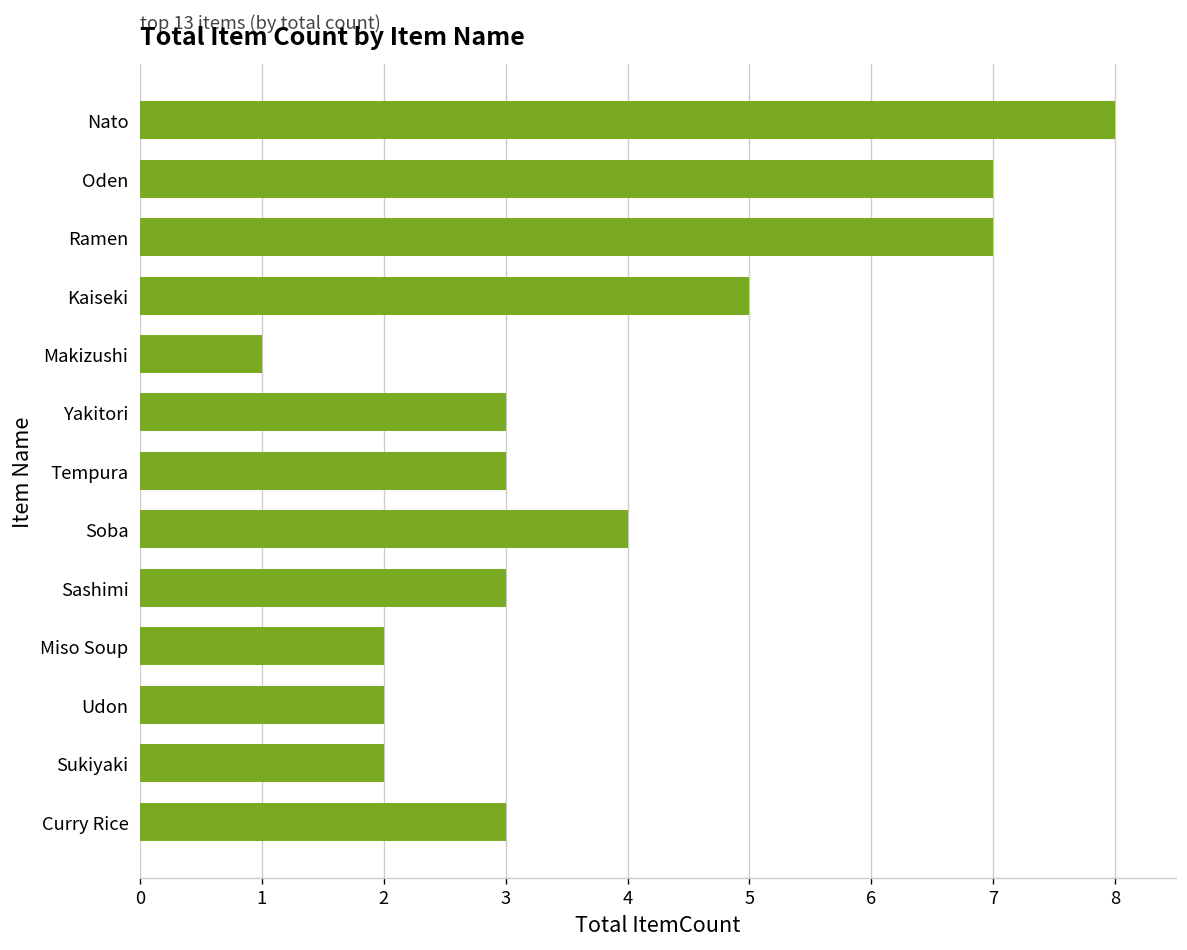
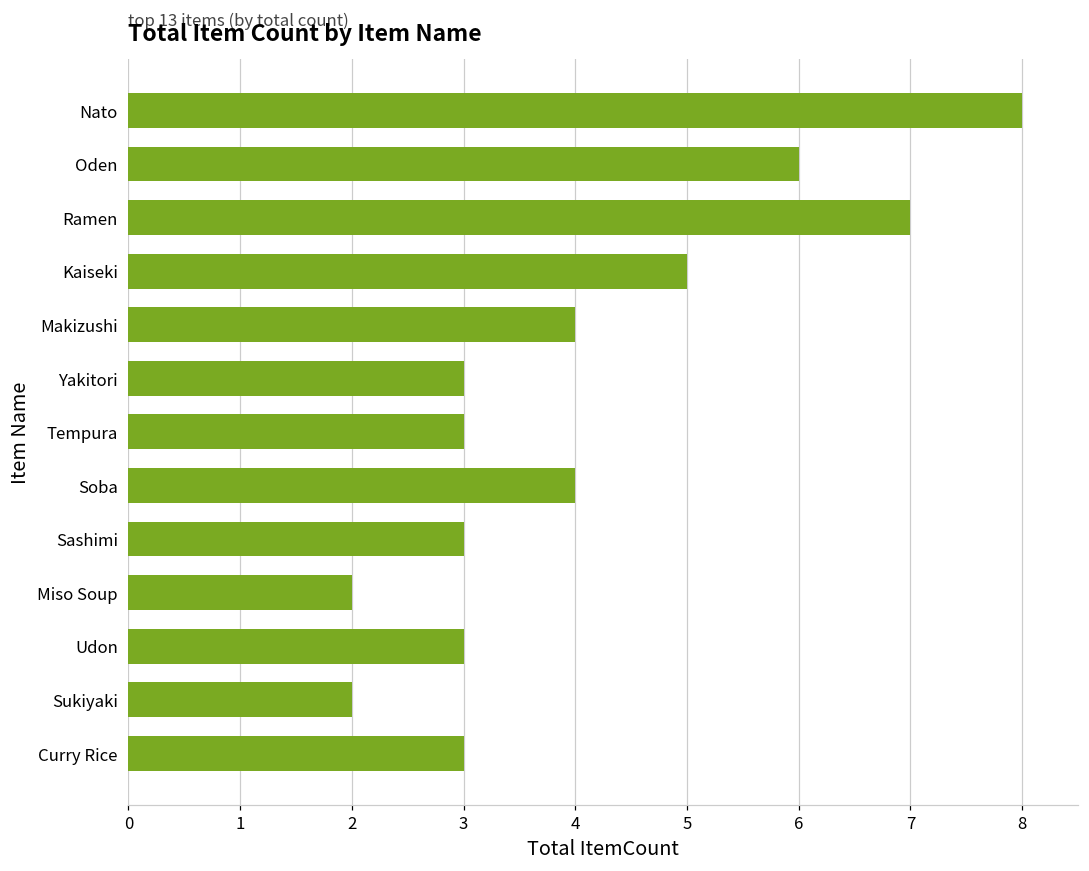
Oden: 7 -> 6
Makizushi: 1 -> 4
Udon: 2 -> 3
